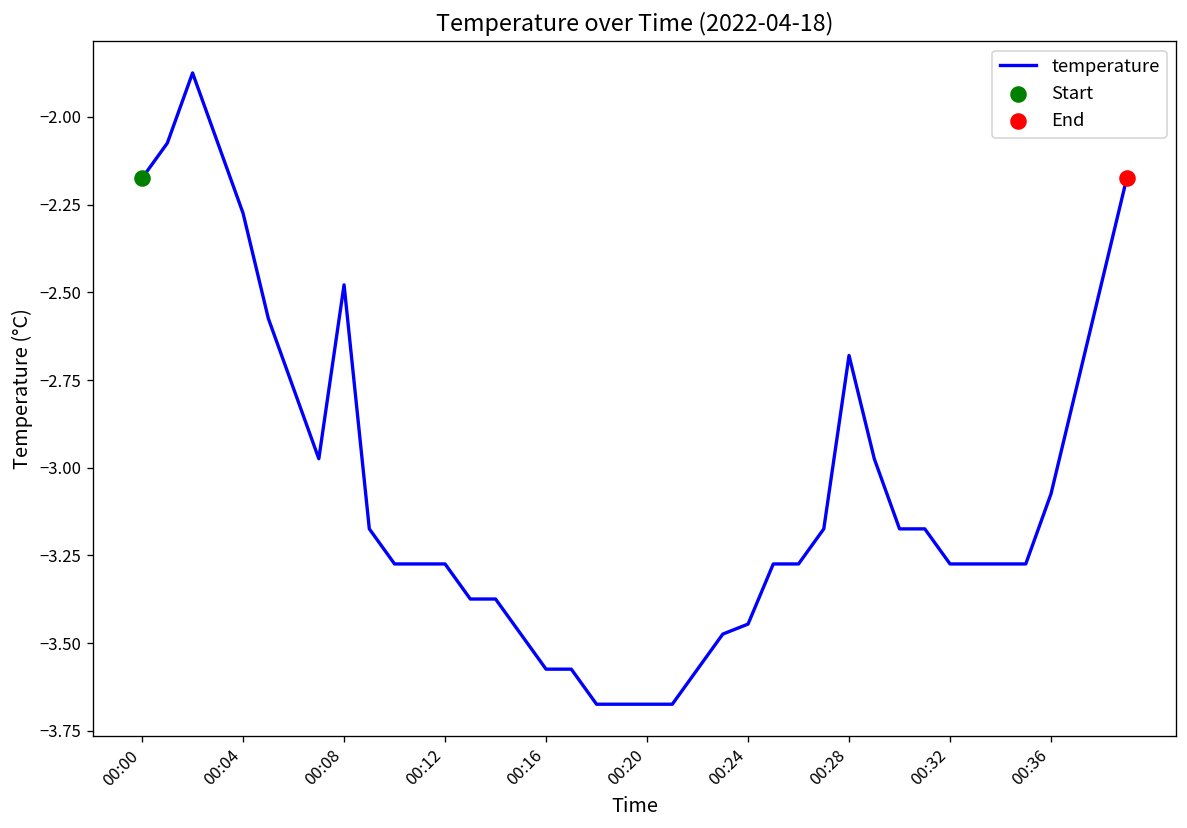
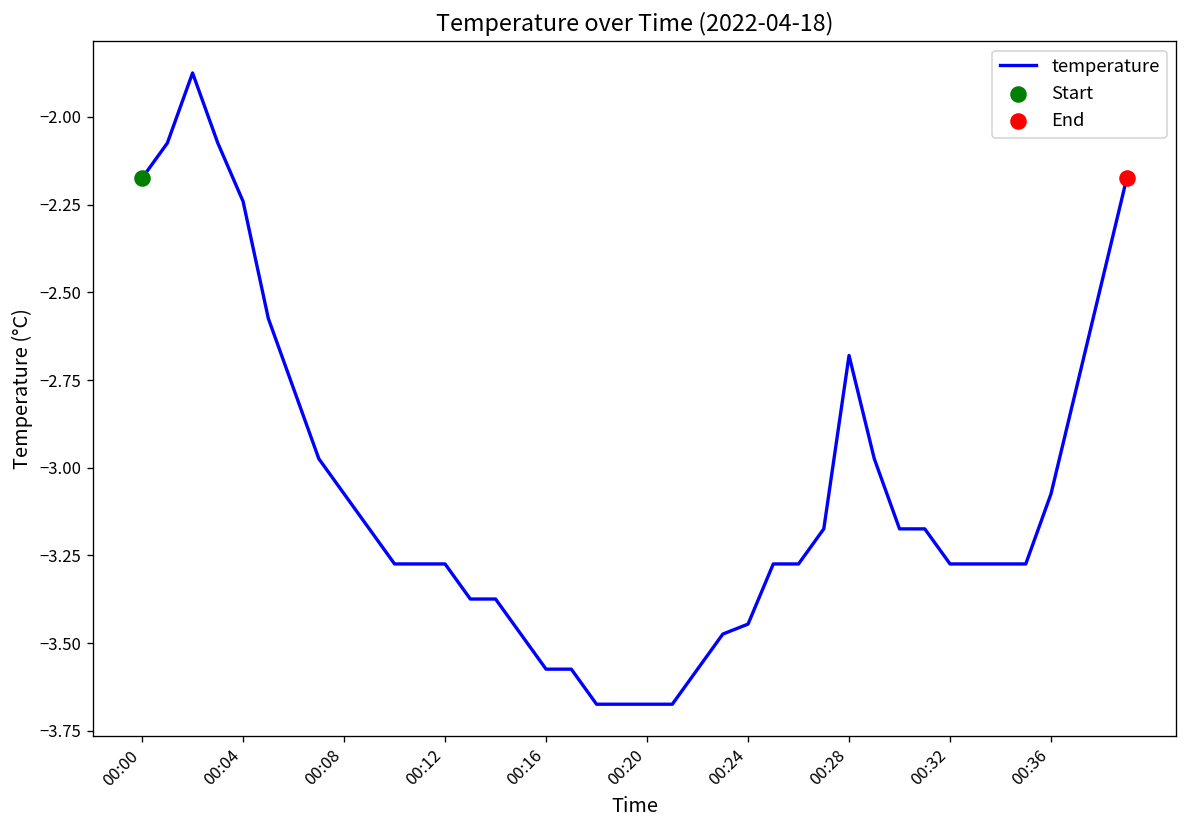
temperature, 00:04: -2.27 -> -2.24
temperature, 00:08: -2.48 -> -3.07
